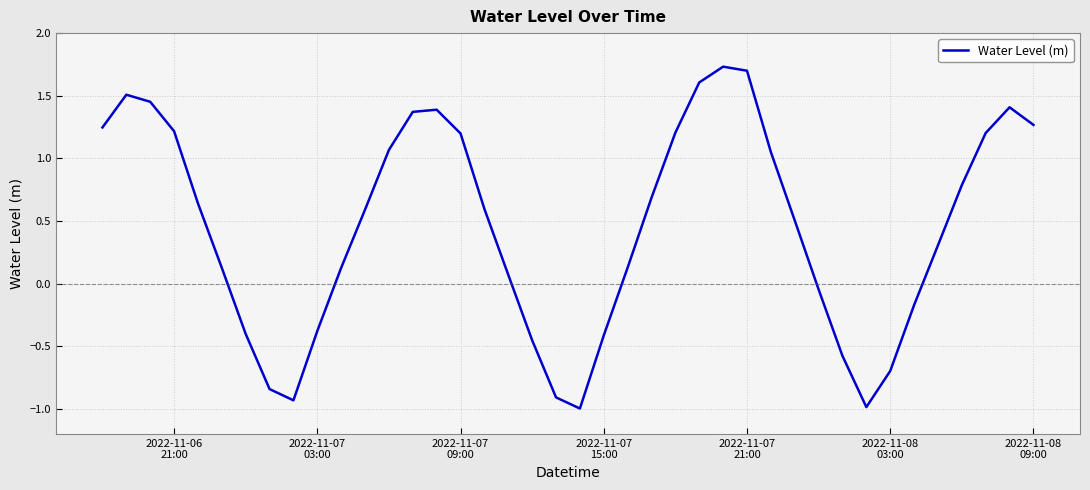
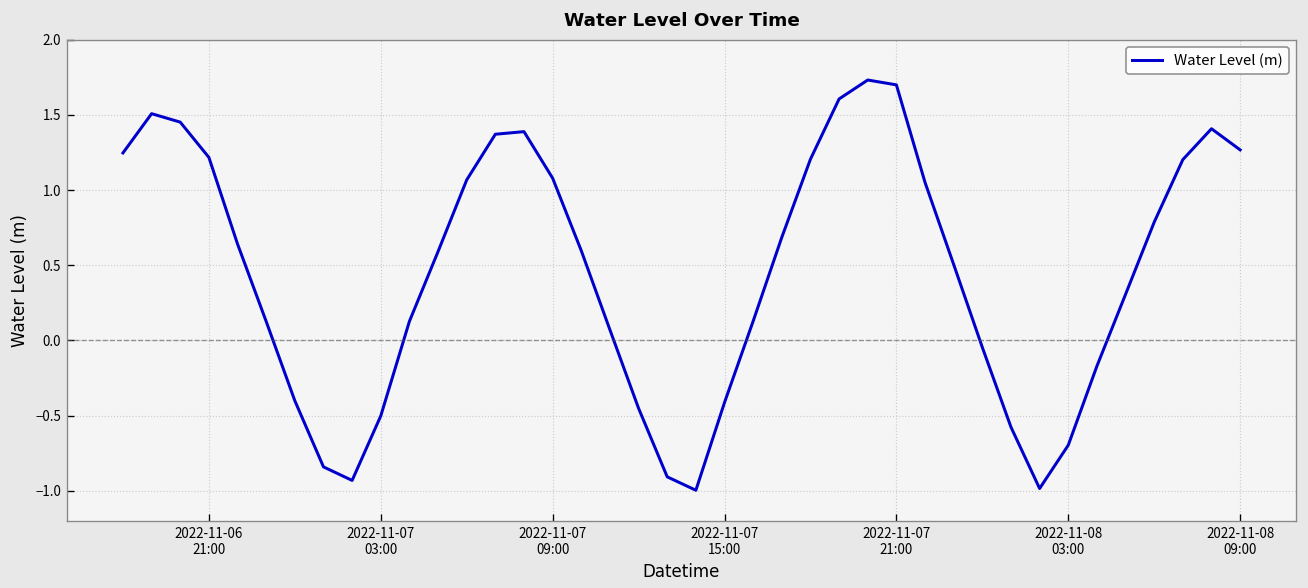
2022-11-07 03:00: -0.38 -> -0.50
2022-11-07 09:00: 1.20 -> 1.08
